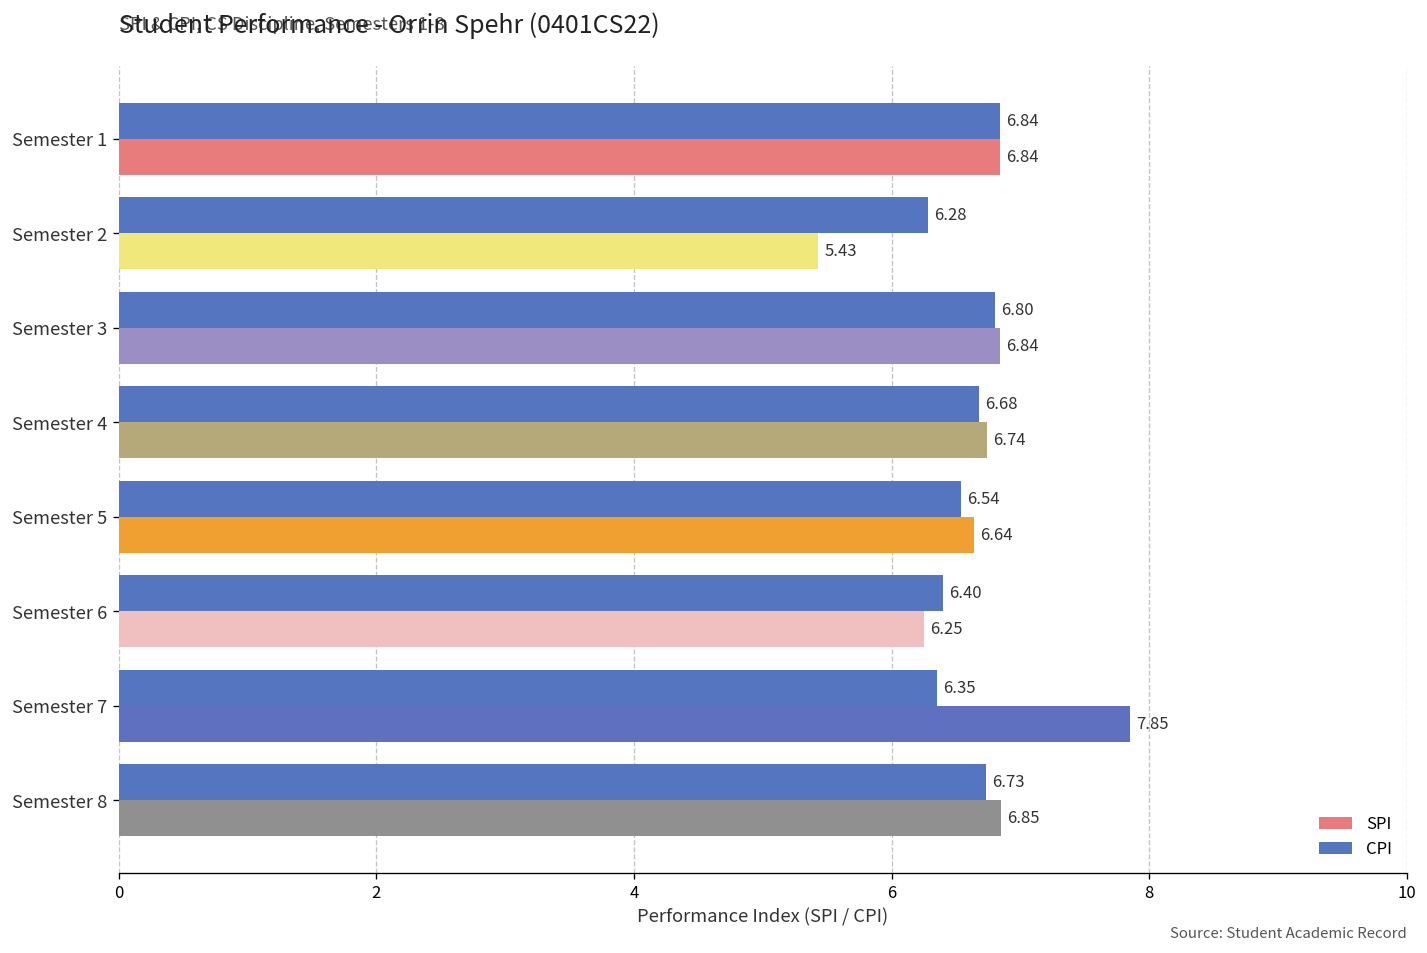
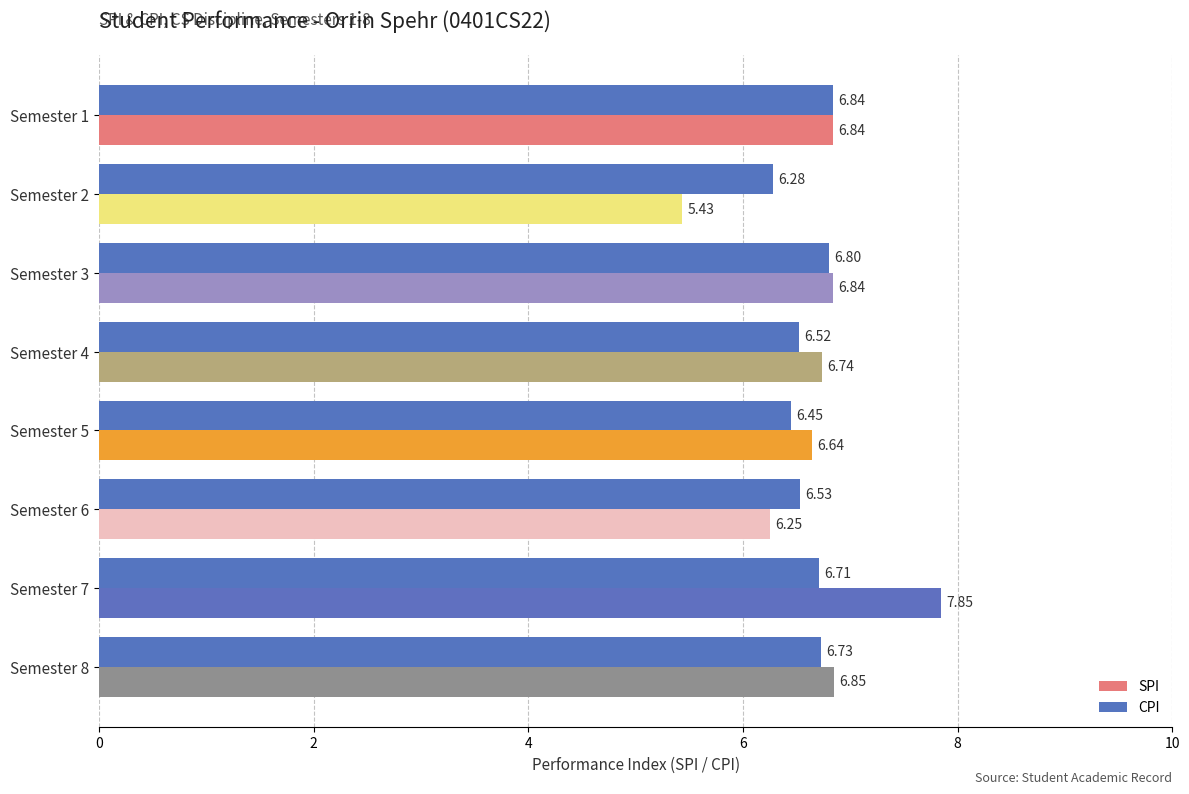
CPI, Semester 4: 6.68 -> 6.52
CPI, Semester 5: 6.54 -> 6.45
CPI, Semester 6: 6.40 -> 6.53
CPI, Semester 7: 6.35 -> 6.71
